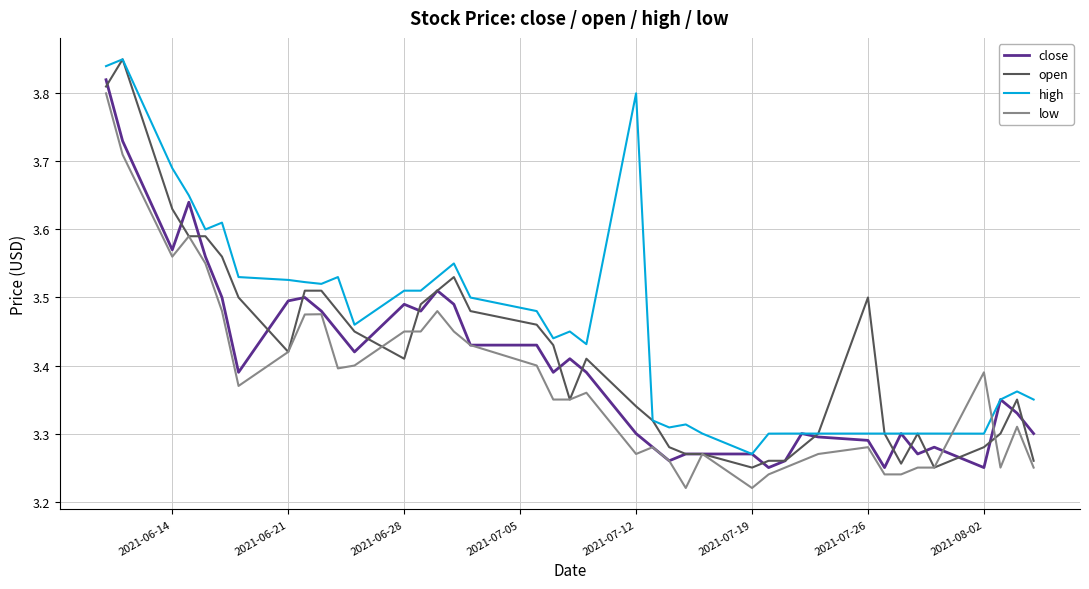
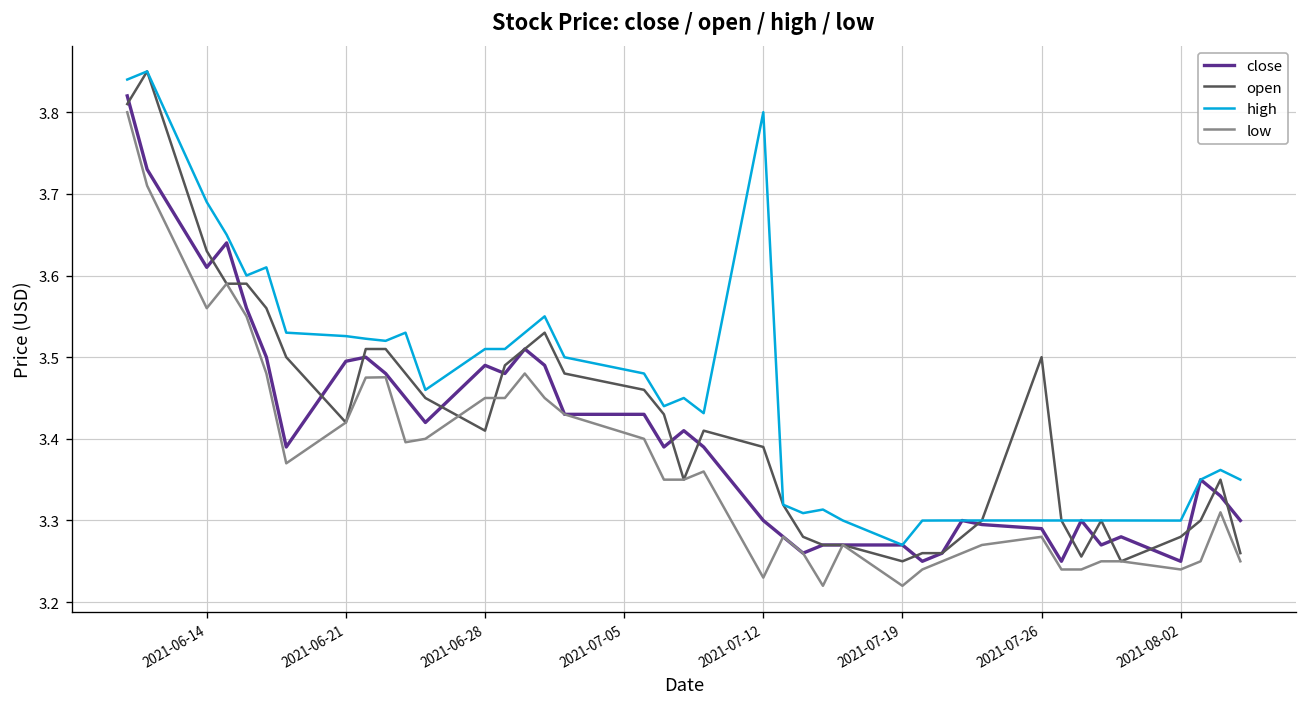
close, 2021-06-14: 3.57 -> 3.61
open, 2021-07-12: 3.34 -> 3.39
low, 2021-07-12: 3.27 -> 3.23
low, 2021-08-02: 3.39 -> 3.24
